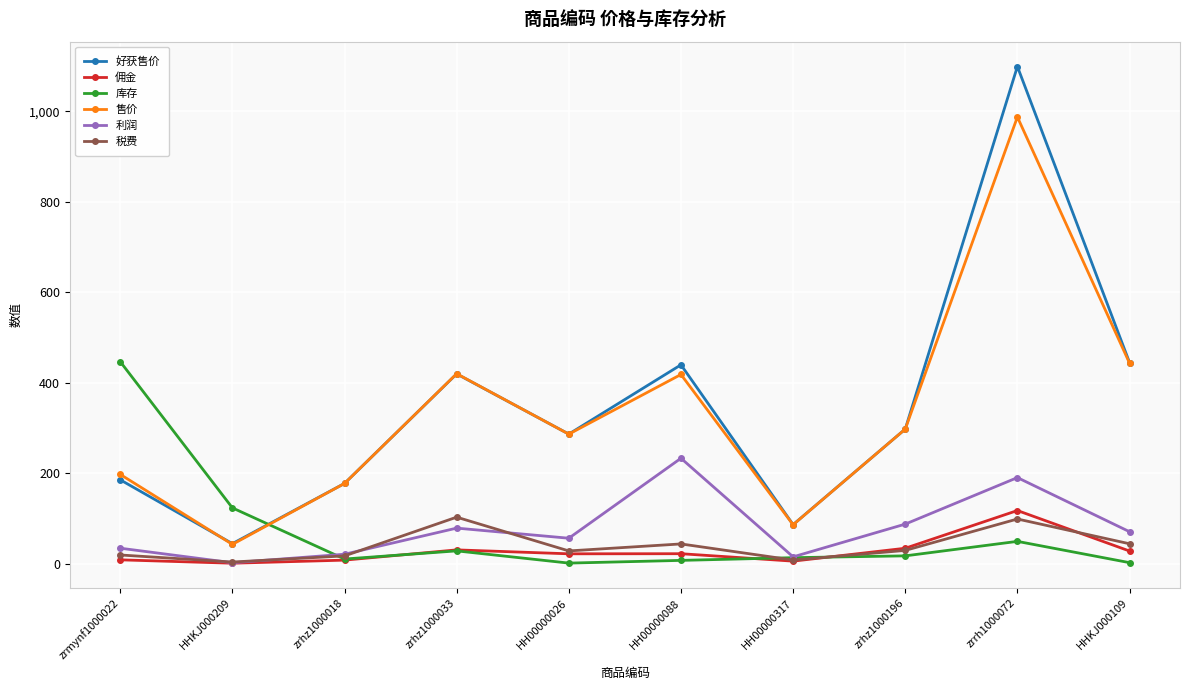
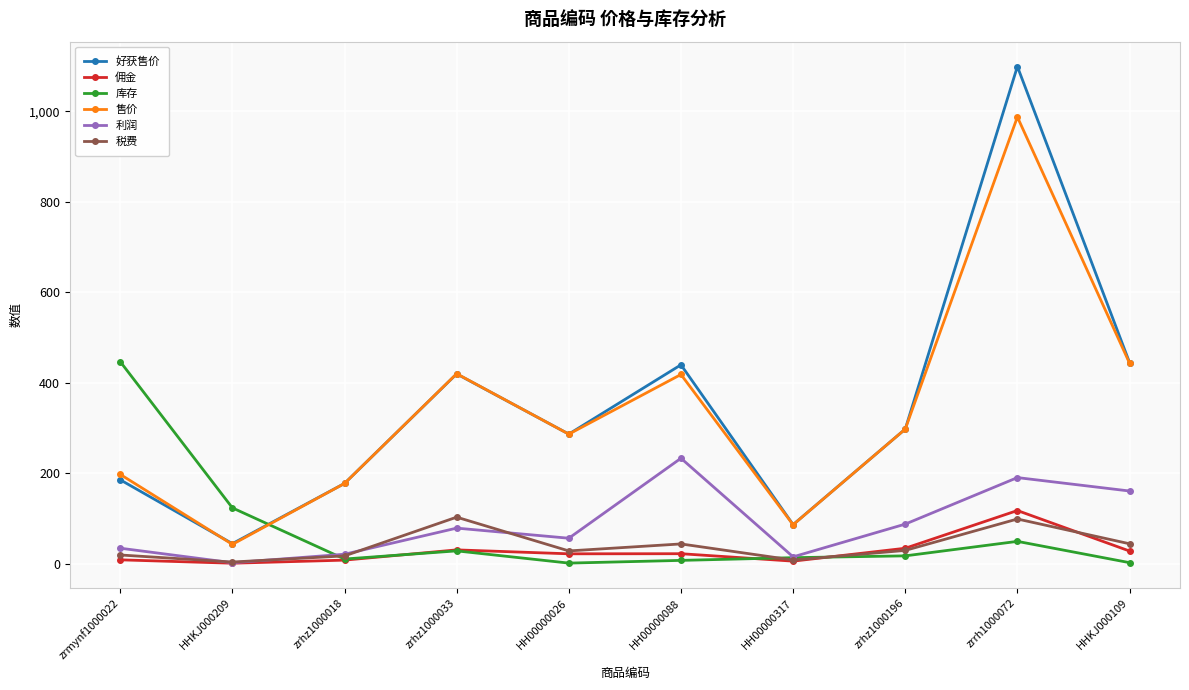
利润, HHKJ000109: 70 -> 160
